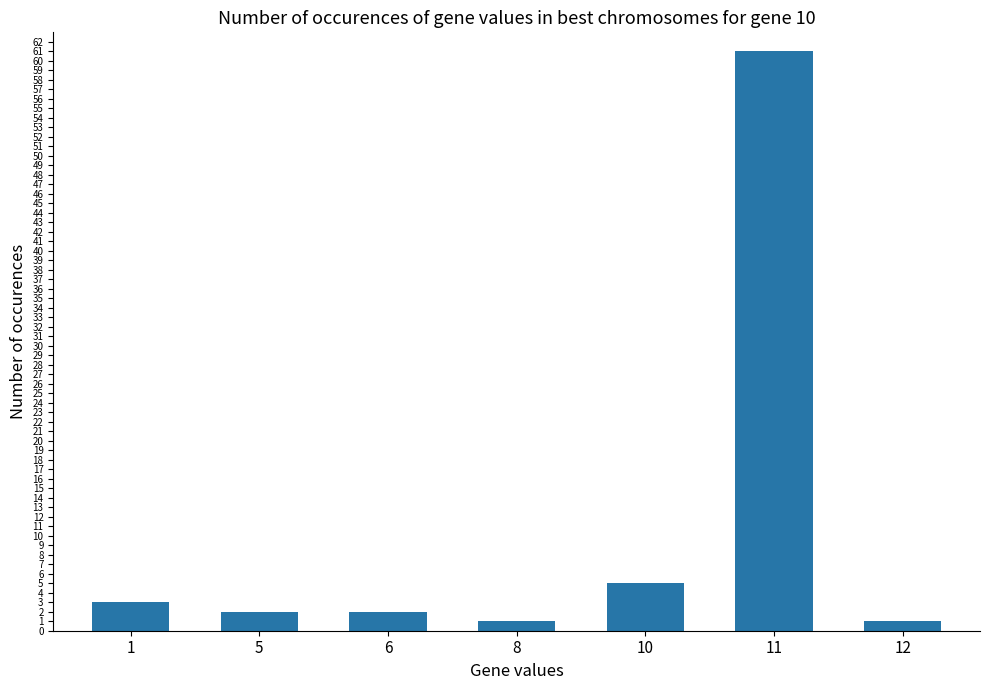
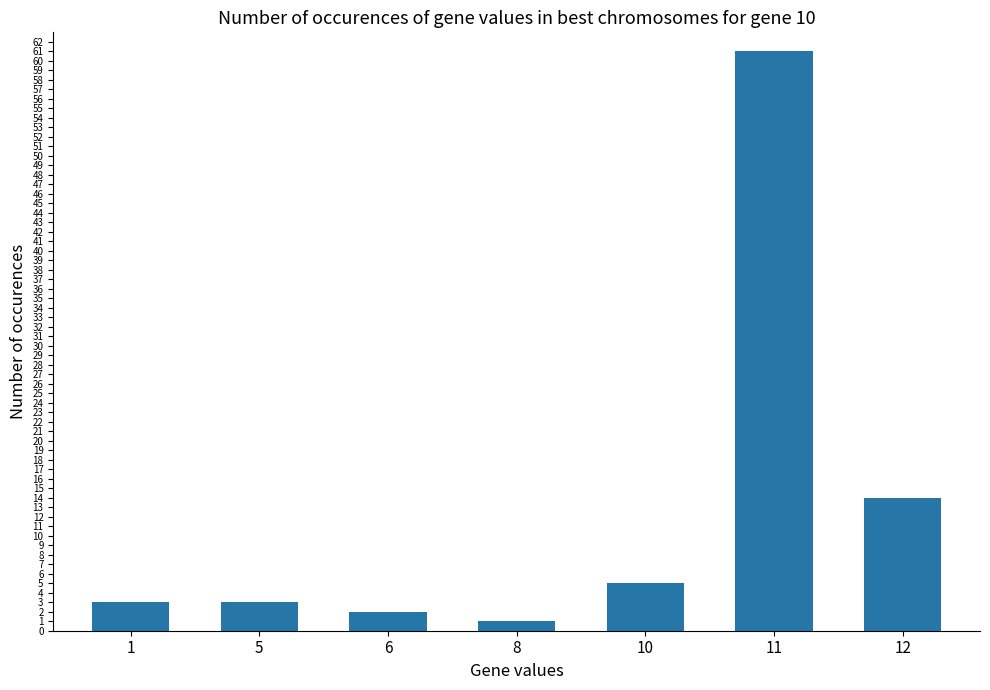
5: 2 -> 3
12: 1 -> 14
